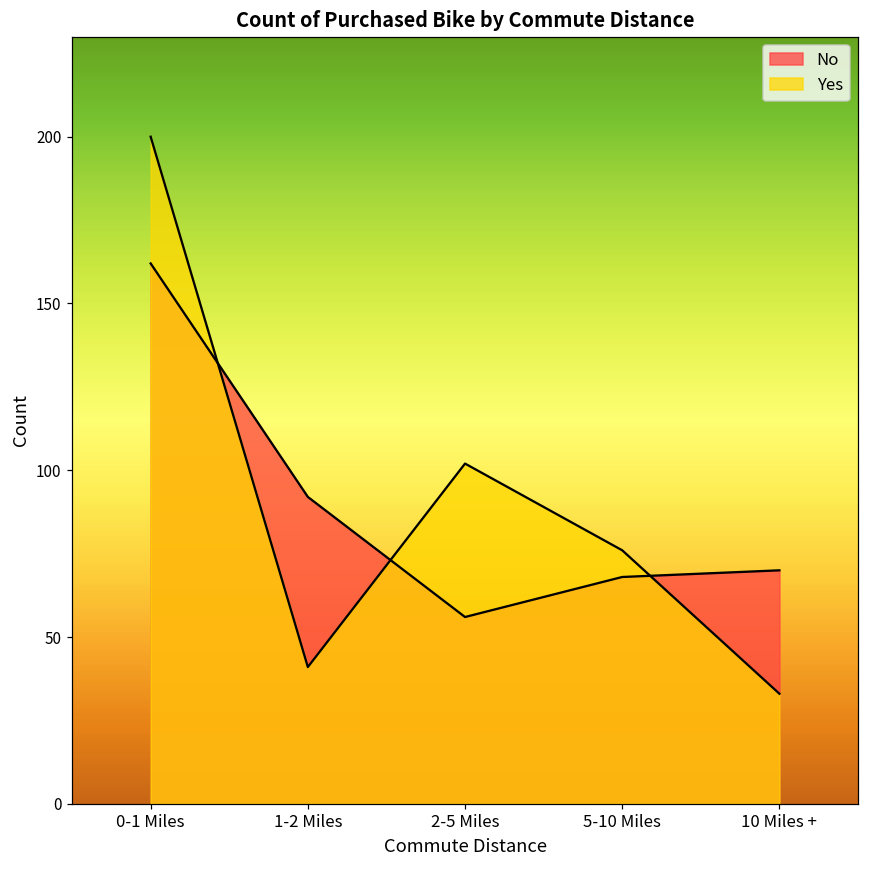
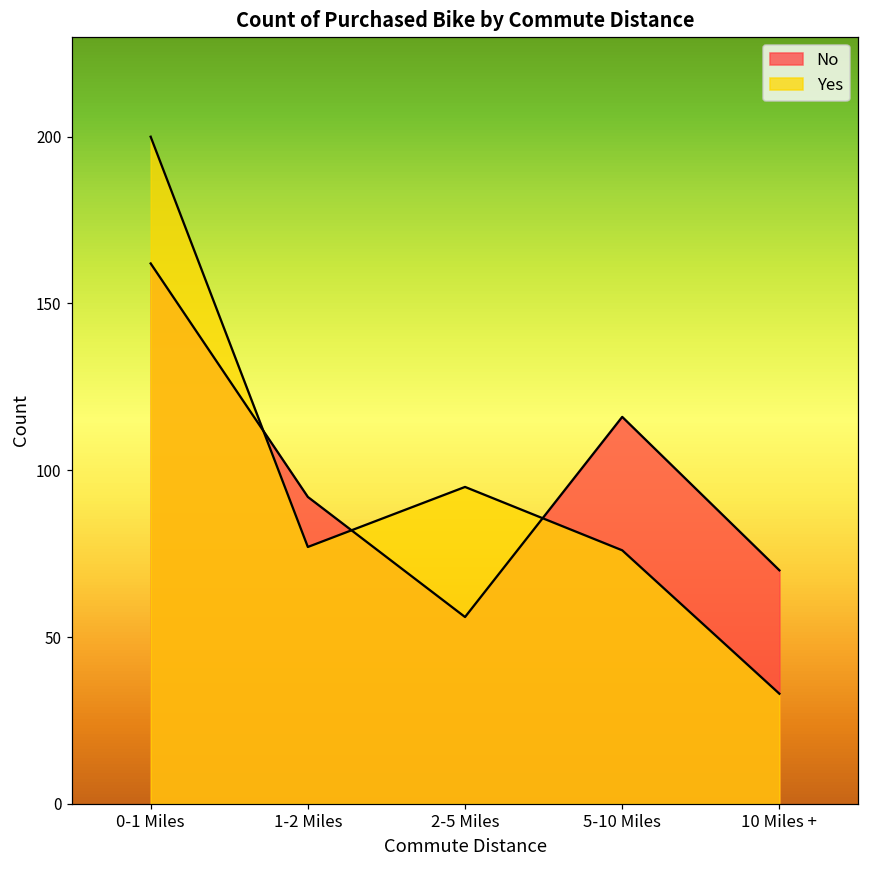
Yes, 1-2 Miles: 41 -> 77
Yes, 2-5 Miles: 102 -> 95
No, 5-10 Miles: 68 -> 116
